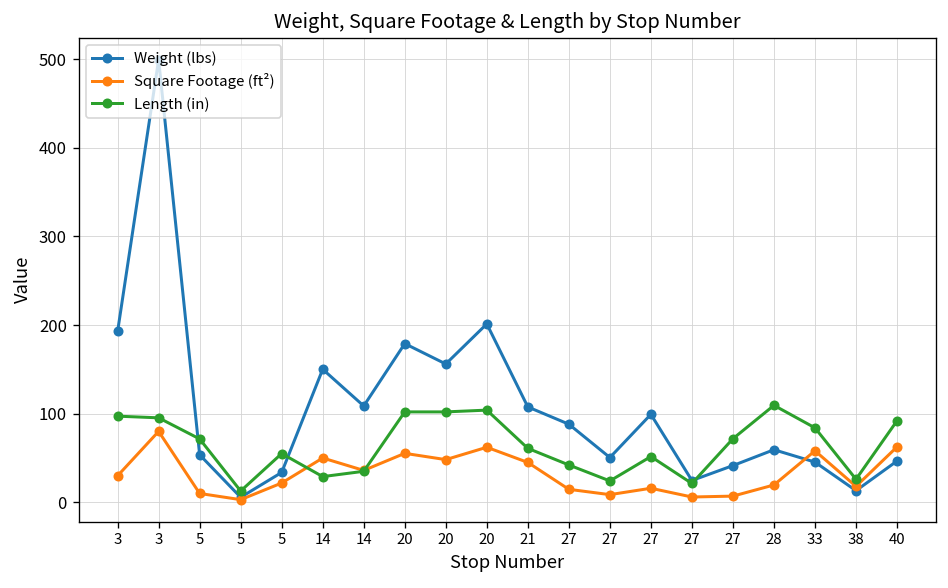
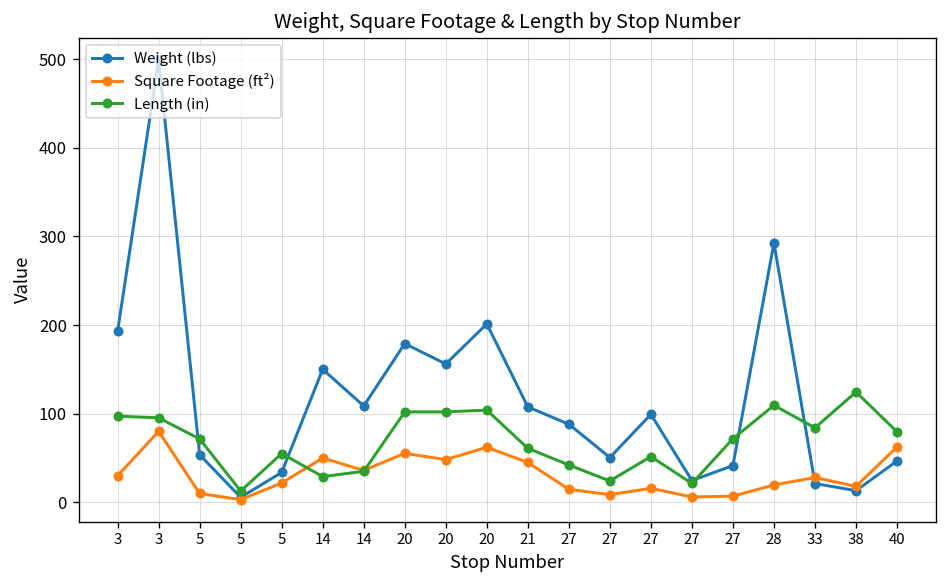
Weight (lbs), 28: 60 -> 290
Weight (lbs), 33: 50 -> 20
Square Footage (ft²), 33: 60 -> 30
Length (in), 38: 30 -> 120
Length (in), 40: 90 -> 80
